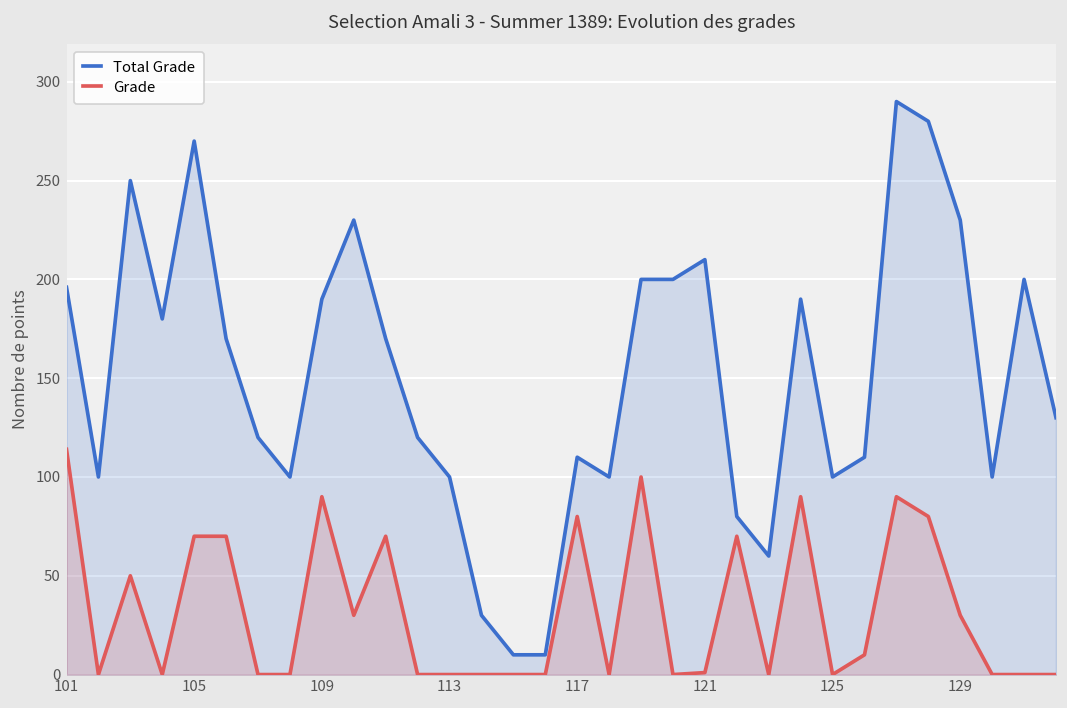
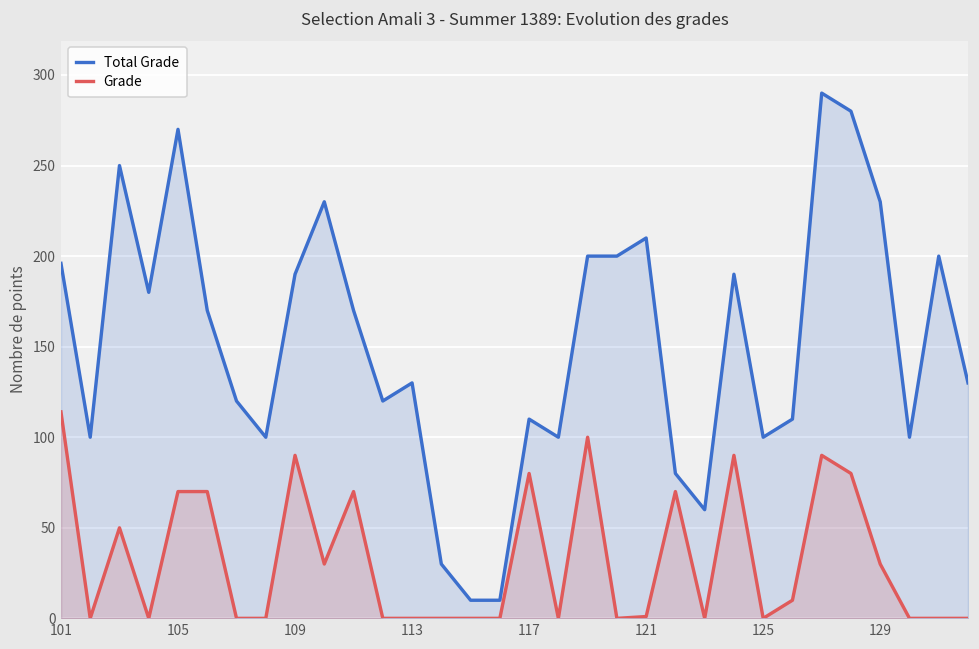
Total Grade, 113: 100 -> 130
